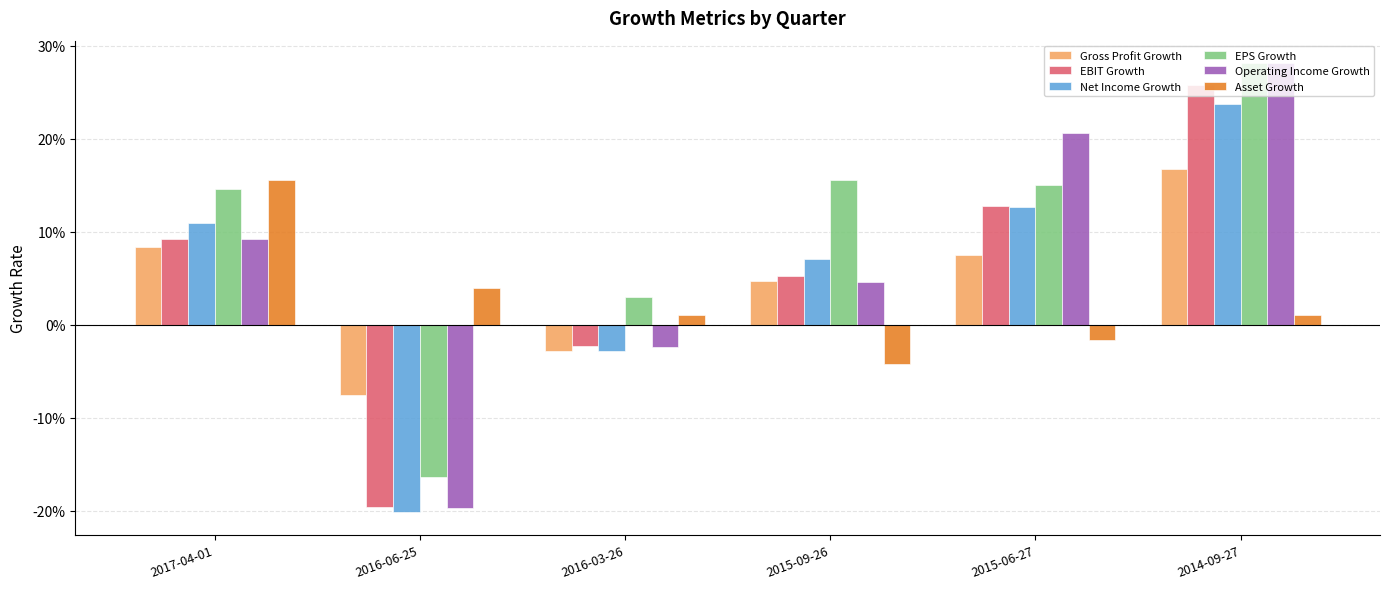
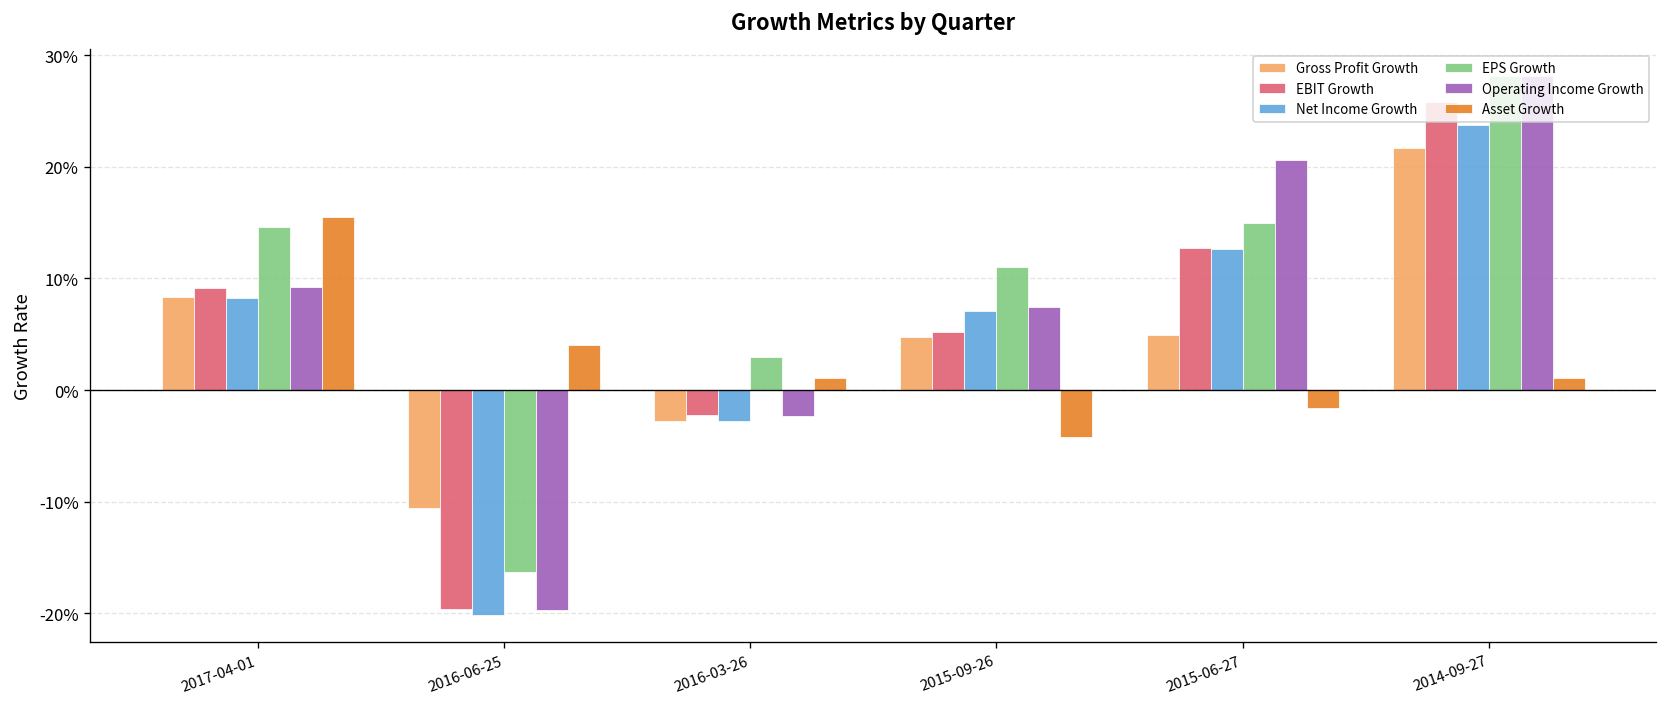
Net Income Growth, 2017-04-01: 11% -> 8%
Gross Profit Growth, 2016-06-25: -8% -> -11%
EPS Growth, 2015-09-26: 16% -> 11%
Operating Income Growth, 2015-09-26: 5% -> 7%
Gross Profit Growth, 2015-06-27: 8% -> 5%
Gross Profit Growth, 2014-09-27: 17% -> 22%
